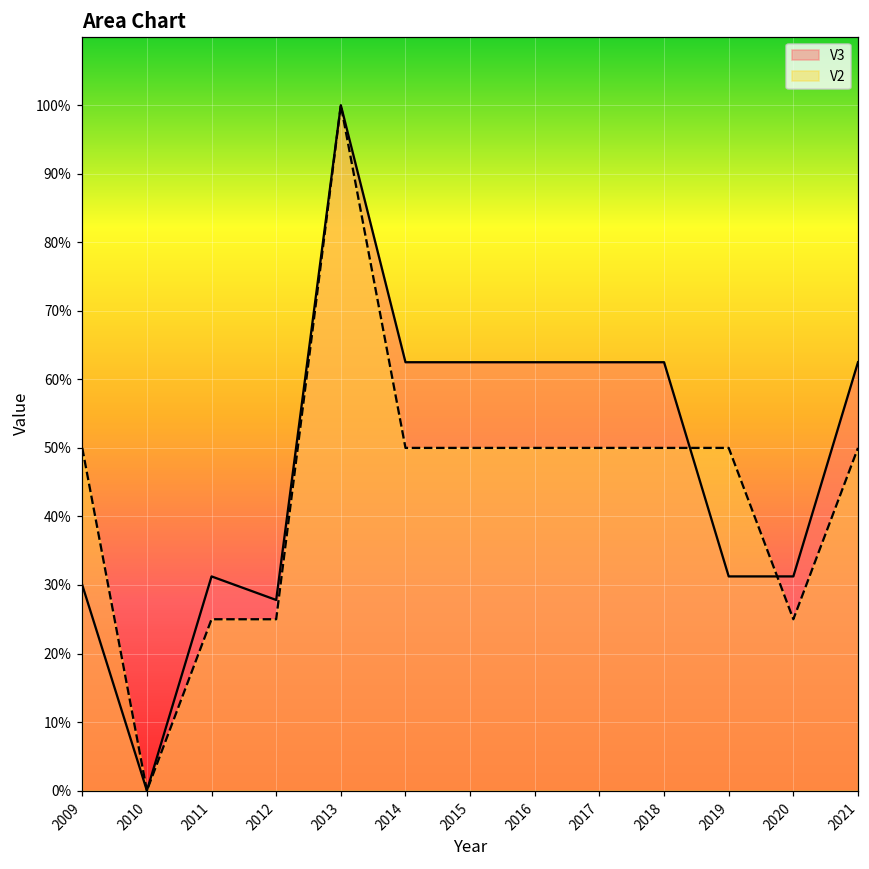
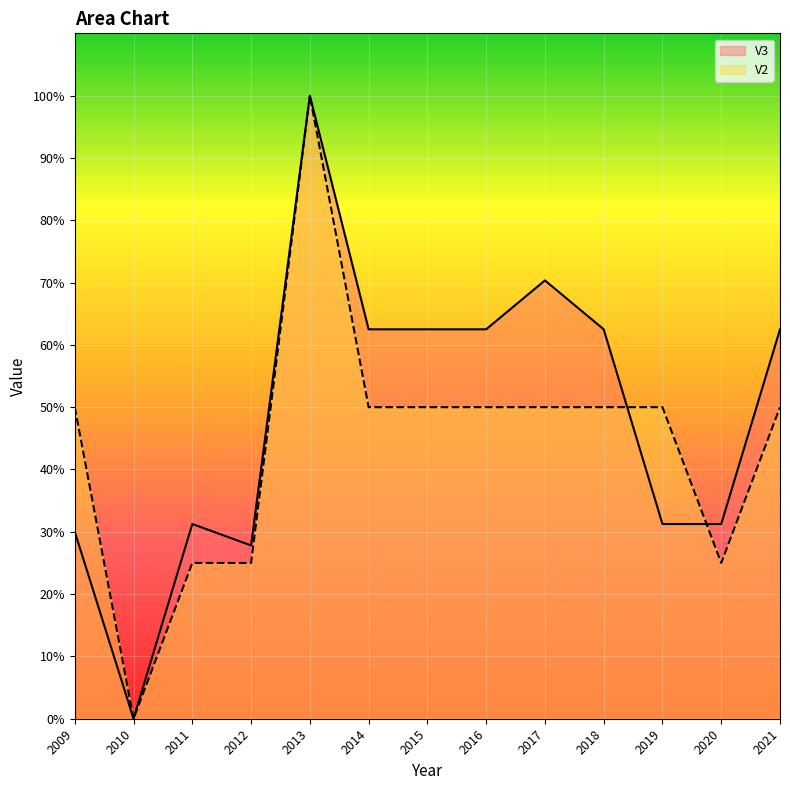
V3, 2017: 63% -> 70%
